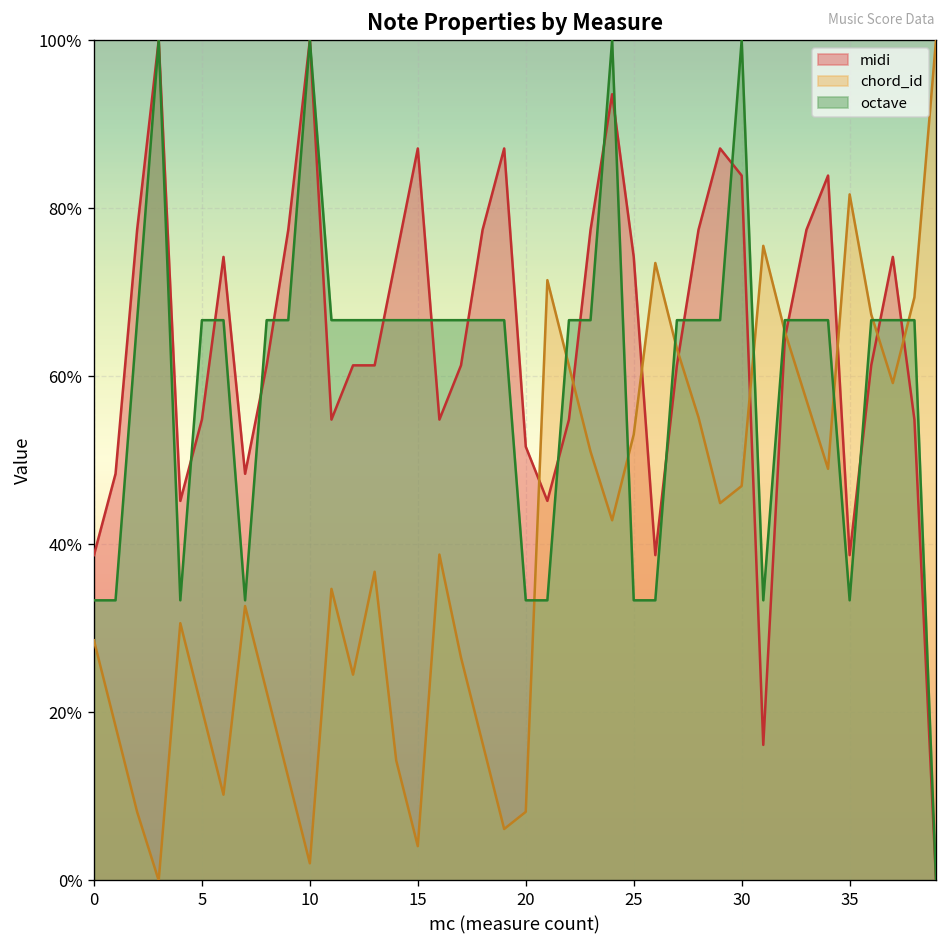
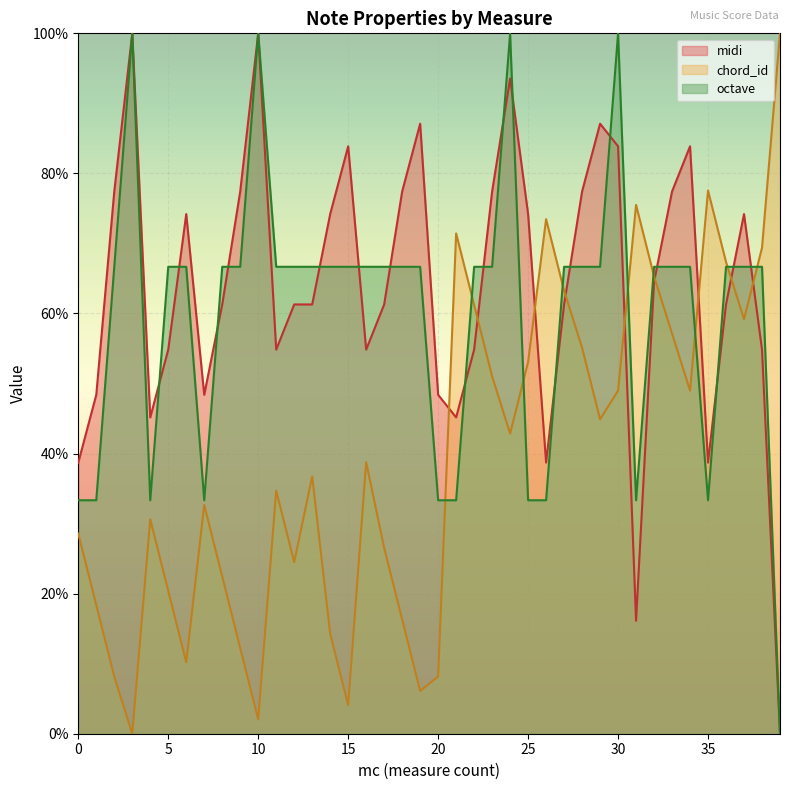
midi, 15: 87% -> 84%
midi, 20: 52% -> 48%
chord_id, 30: 47% -> 49%
chord_id, 35: 82% -> 78%
